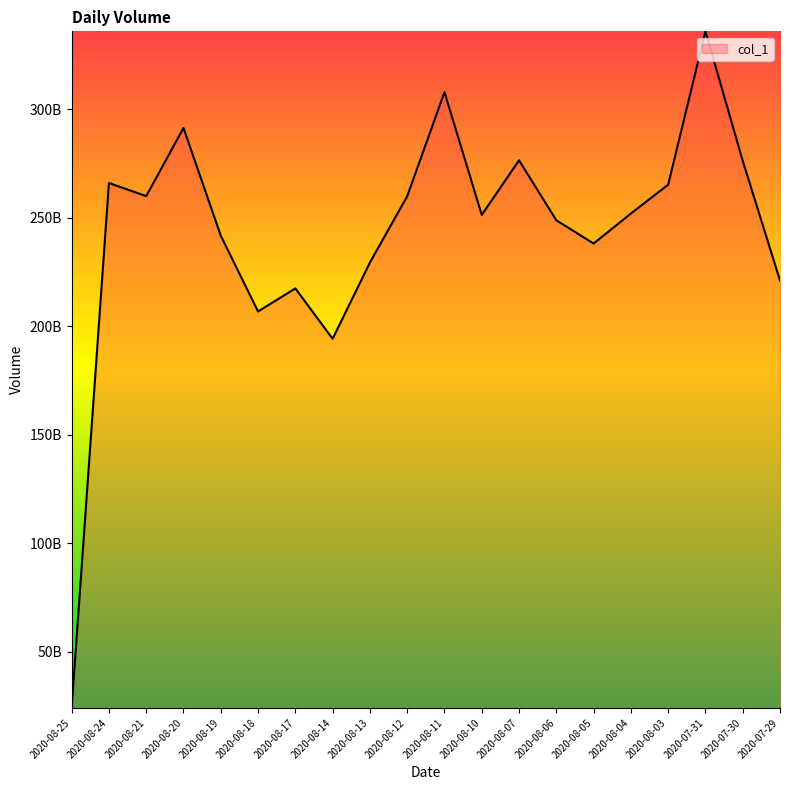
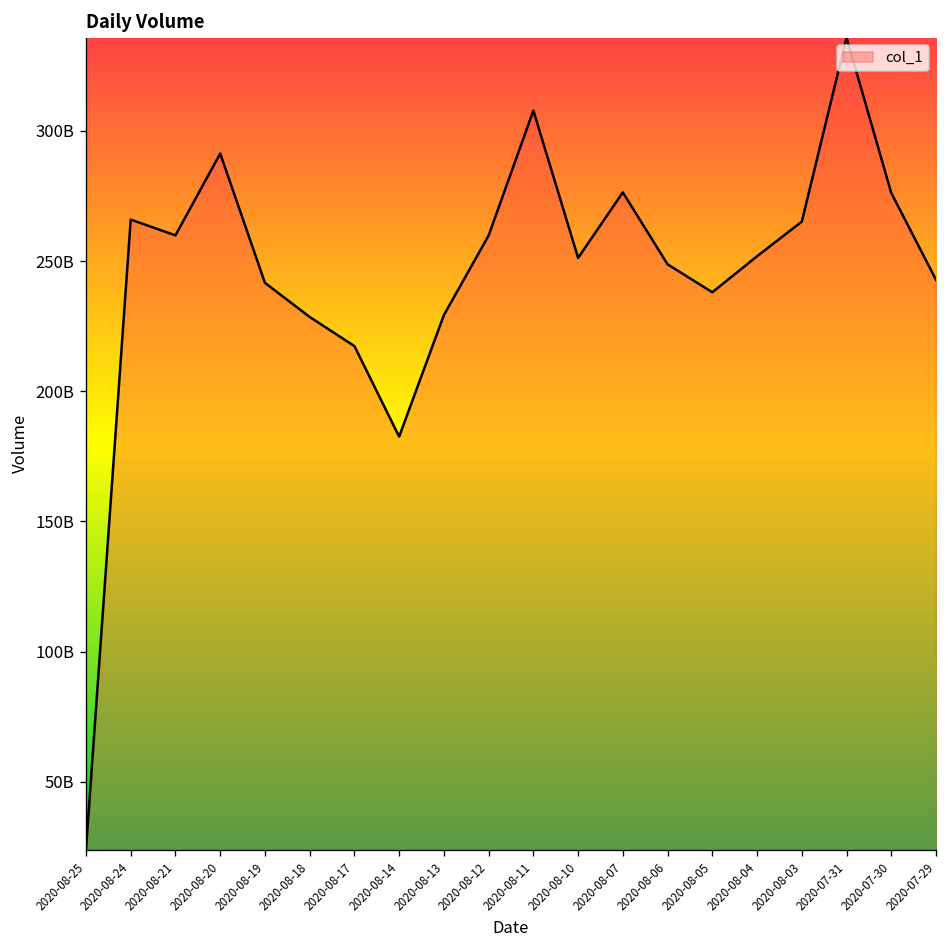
2020-08-18: 207000000000 -> 229000000000
2020-08-14: 194000000000 -> 183000000000
2020-07-29: 221000000000 -> 243000000000
